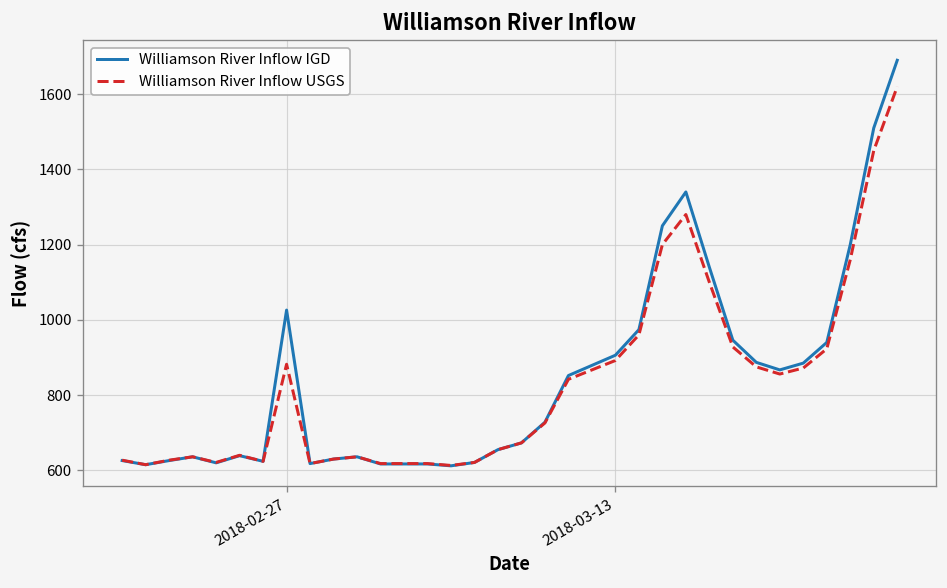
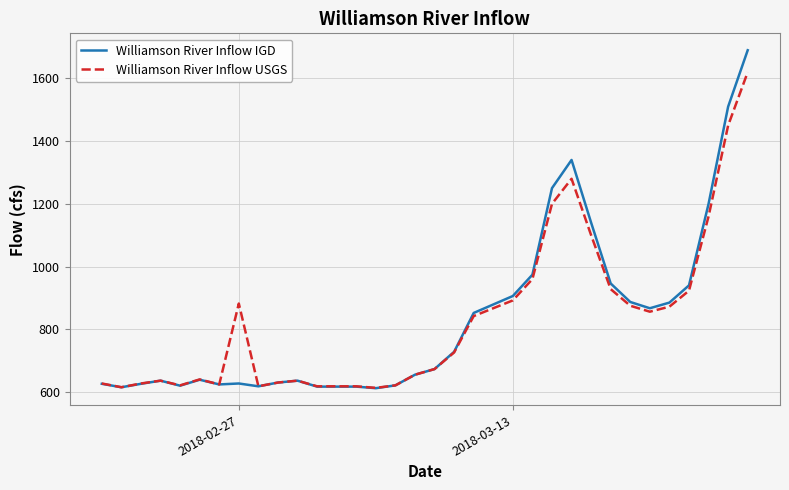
Williamson River Inflow IGD, 2018-02-27: 1030 -> 630
